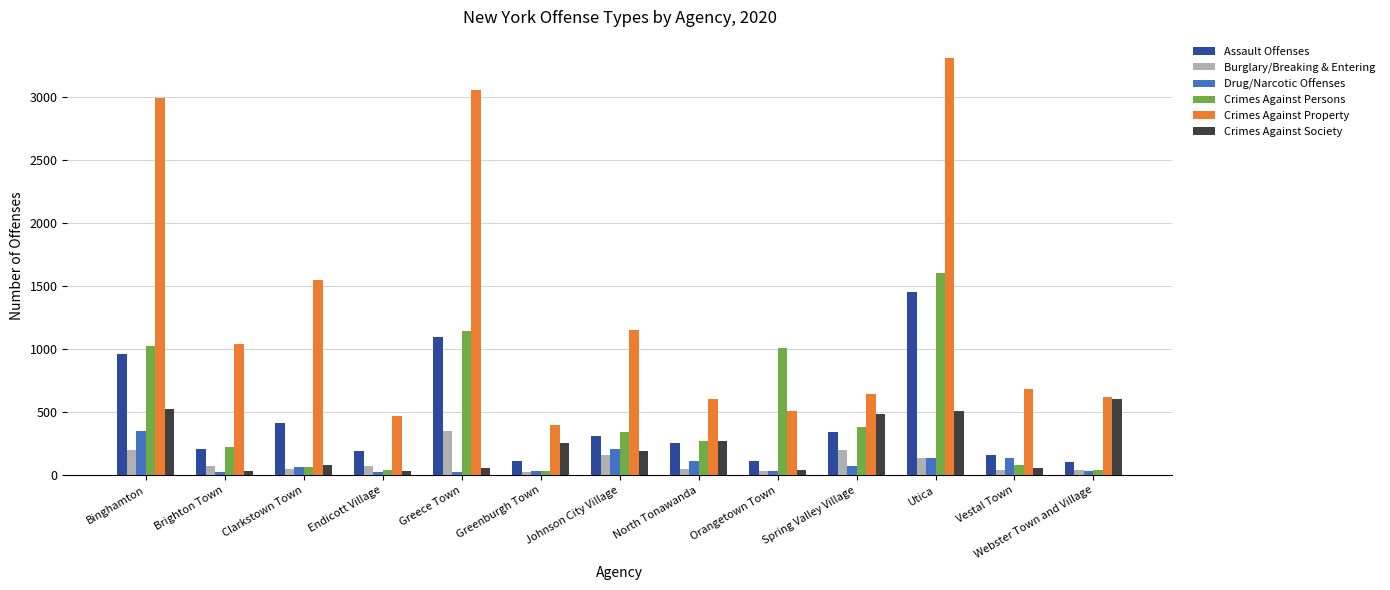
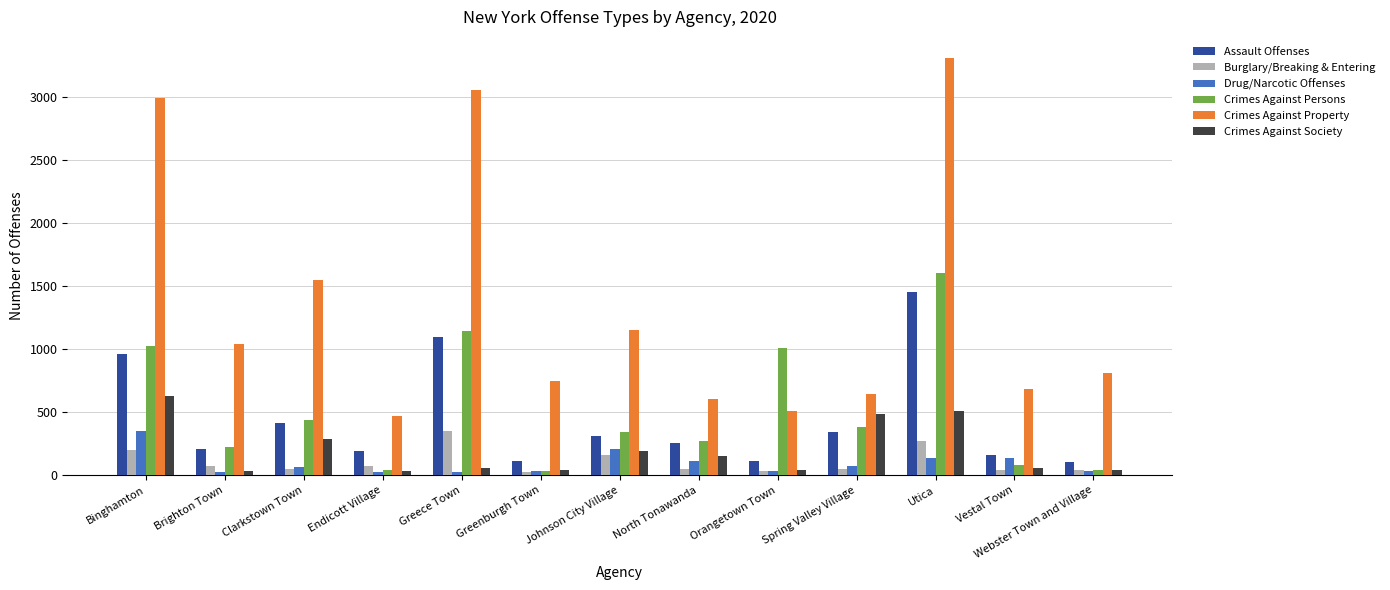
Crimes Against Society, Binghamton: 530 -> 630
Crimes Against Persons, Clarkstown Town: 60 -> 440
Crimes Against Society, Clarkstown Town: 80 -> 290
Crimes Against Property, Greenburgh Town: 400 -> 750
Crimes Against Society, Greenburgh Town: 250 -> 40
Crimes Against Society, North Tonawanda: 270 -> 150
Burglary/Breaking & Entering, Spring Valley Village: 200 -> 50
Burglary/Breaking & Entering, Utica: 130 -> 270
Crimes Against Property, Webster Town and Village: 620 -> 810
Crimes Against Society, Webster Town and Village: 610 -> 40
